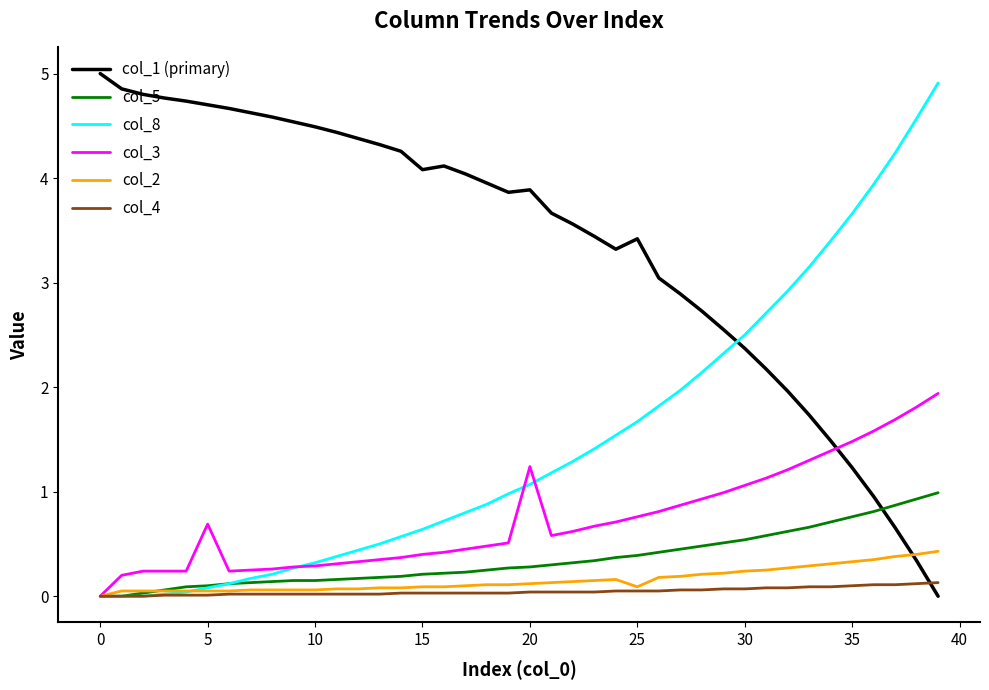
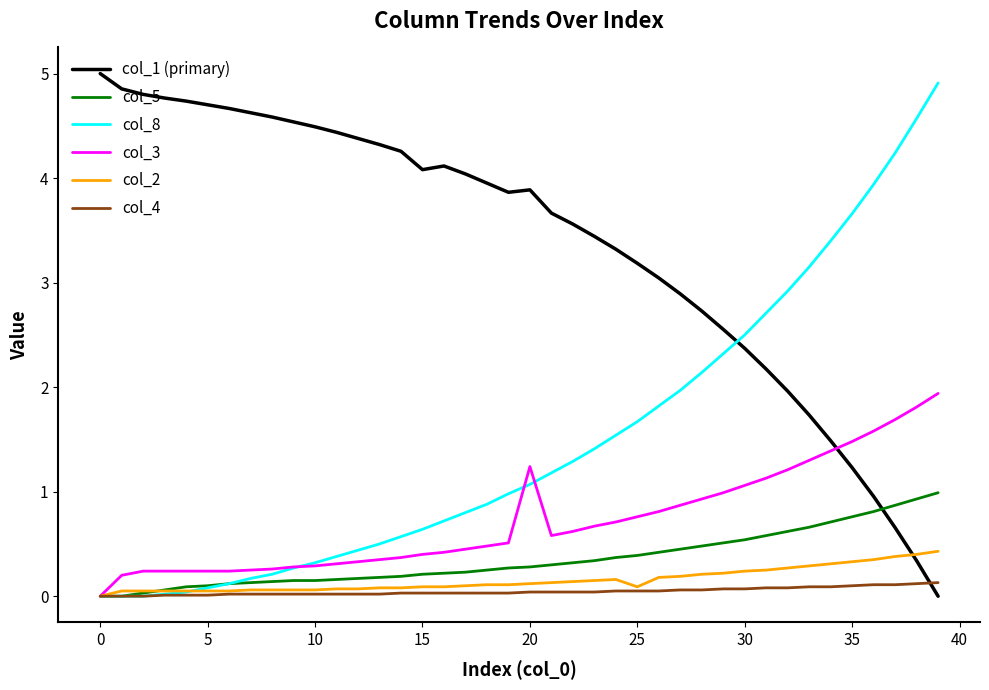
col_3, 5: 0.69 -> 0.24
col_1 (primary), 25: 3.42 -> 3.19
